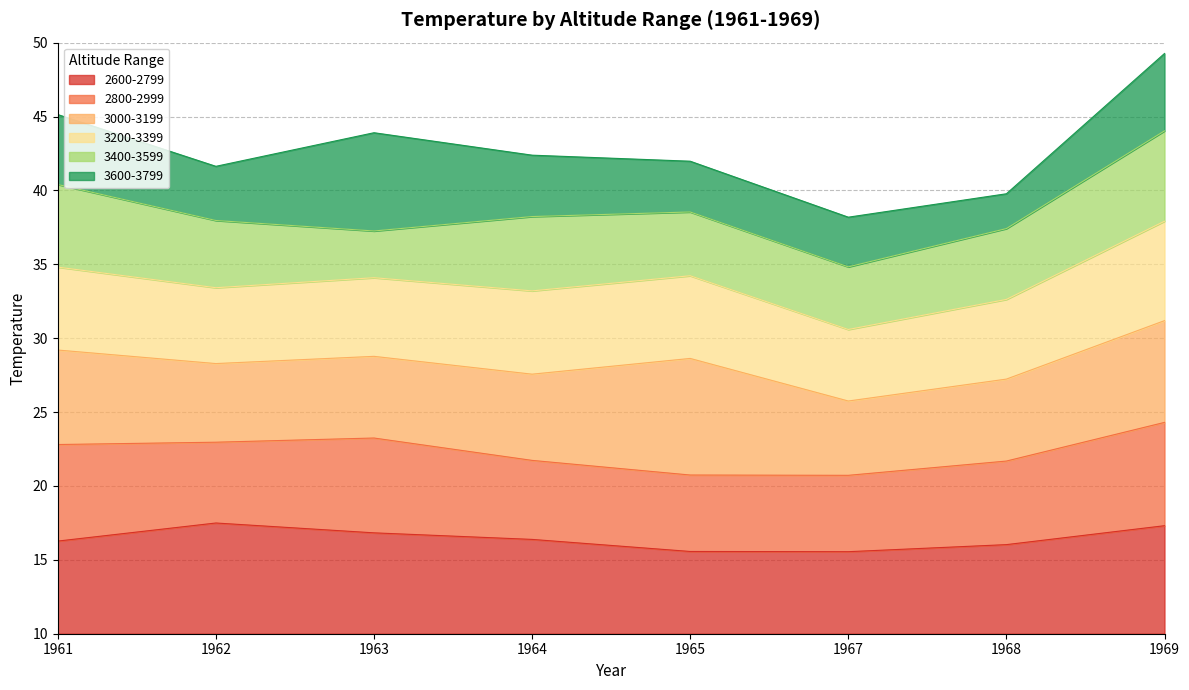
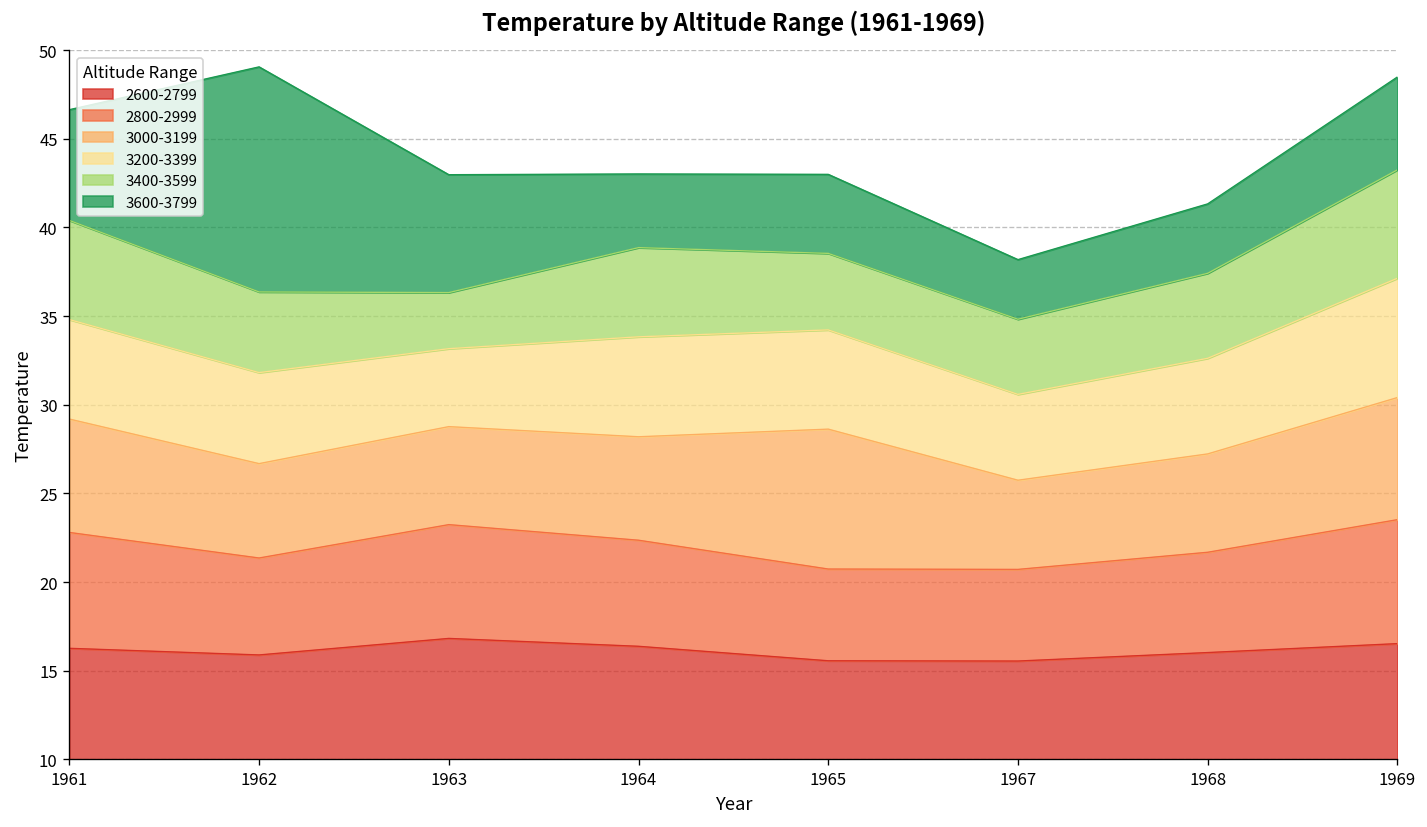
3600-3799, 1961: 4.7 -> 6.2
2600-2799, 1962: 17.5 -> 15.9
3600-3799, 1962: 3.7 -> 12.7
3200-3399, 1963: 5.3 -> 4.4
2800-2999, 1964: 5.3 -> 6.0
3600-3799, 1965: 3.4 -> 4.5
3600-3799, 1968: 2.4 -> 3.9
2600-2799, 1969: 17.3 -> 16.5
